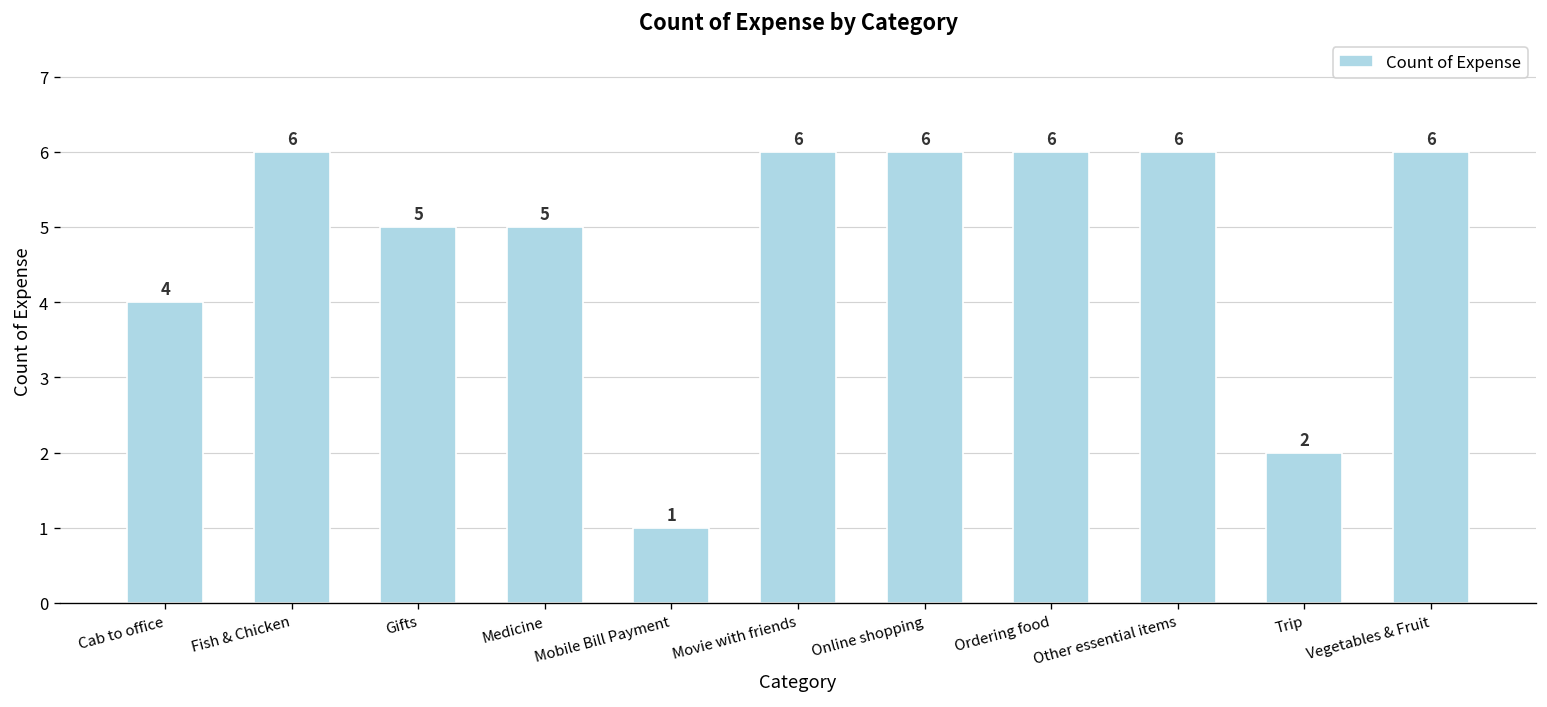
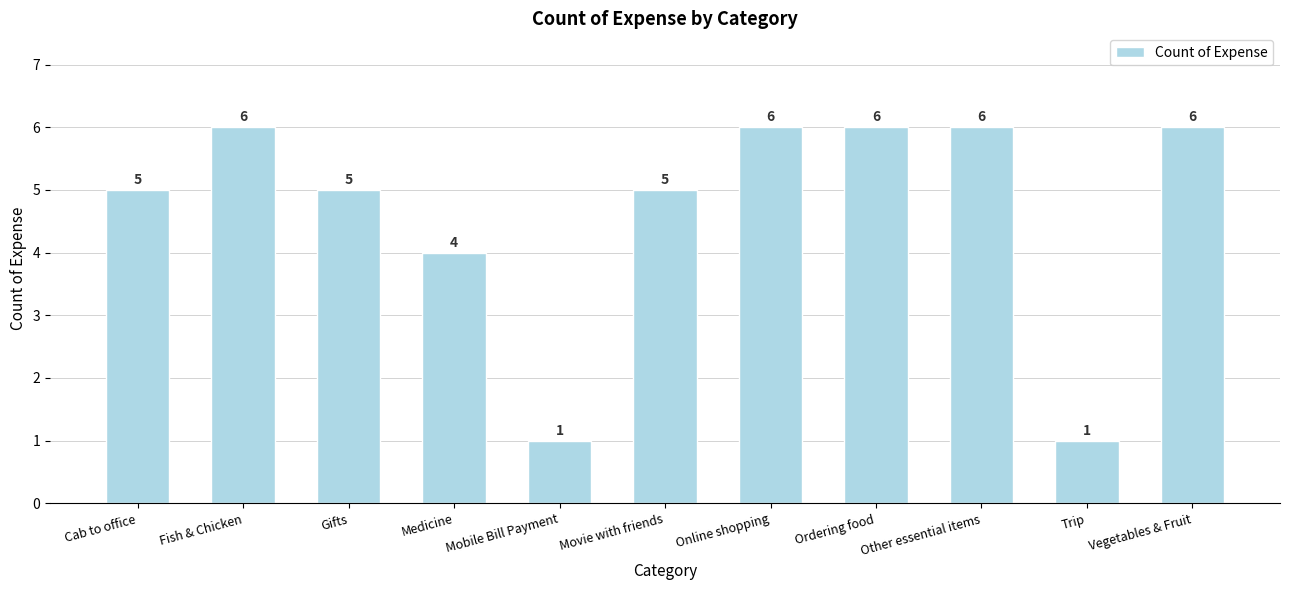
Cab to office: 4 -> 5
Medicine: 5 -> 4
Movie with friends: 6 -> 5
Trip: 2 -> 1
